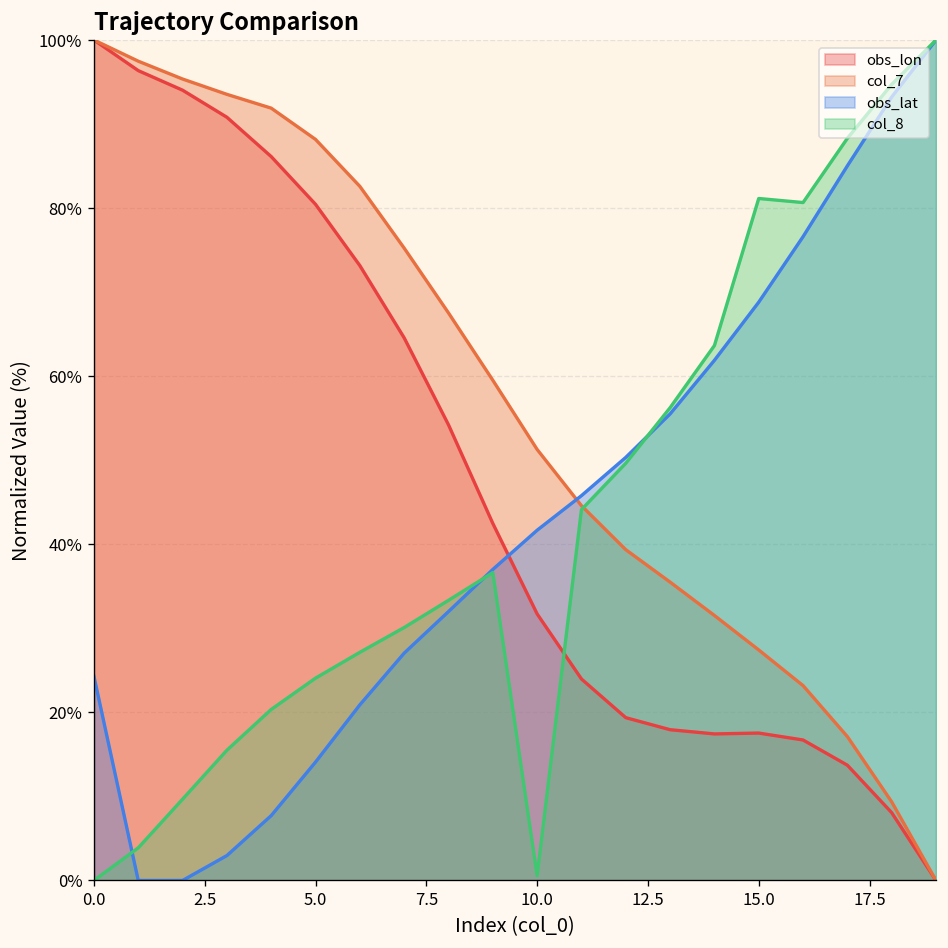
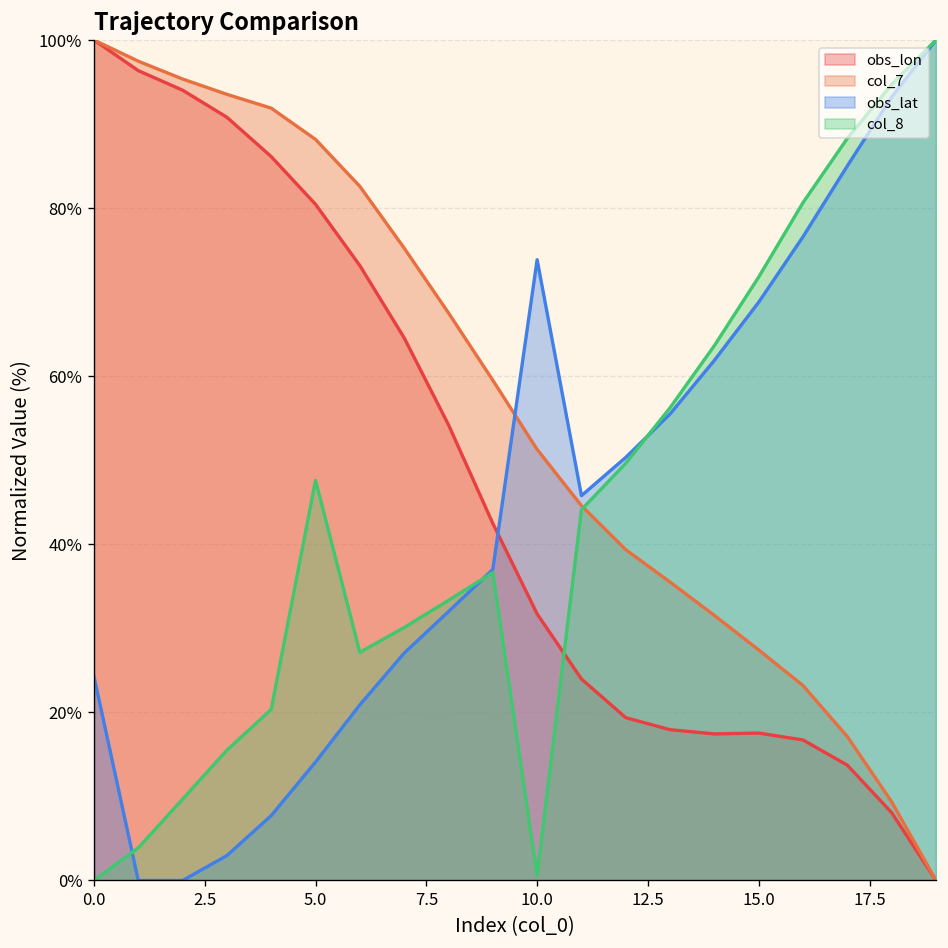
col_8, 5.0: 24% -> 48%
obs_lat, 10.0: 42% -> 74%
col_8, 15.0: 81% -> 72%
